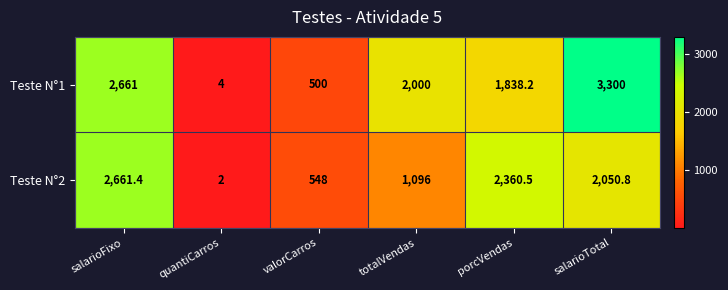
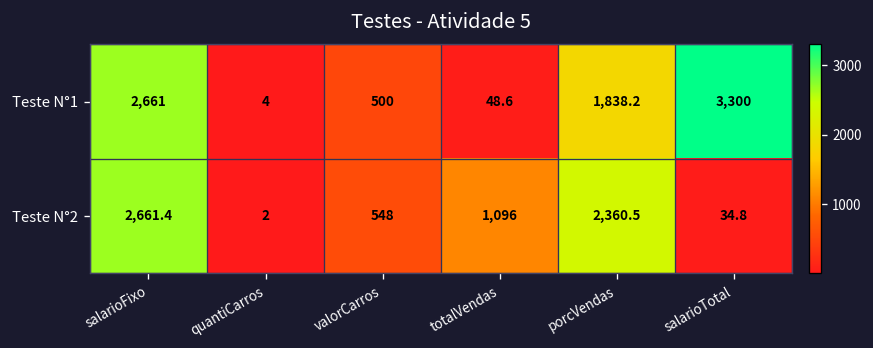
Teste N°1, totalVendas: 2,000 -> 48.6
Teste N°2, salarioTotal: 2,050.8 -> 34.8
